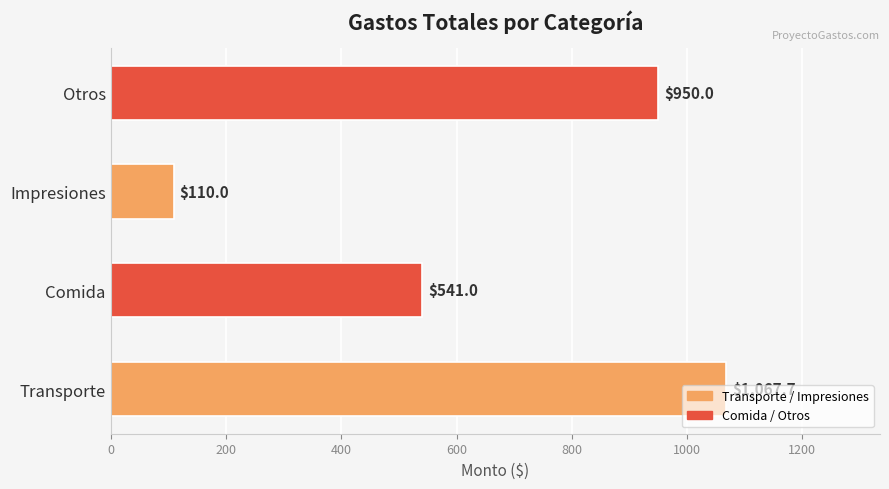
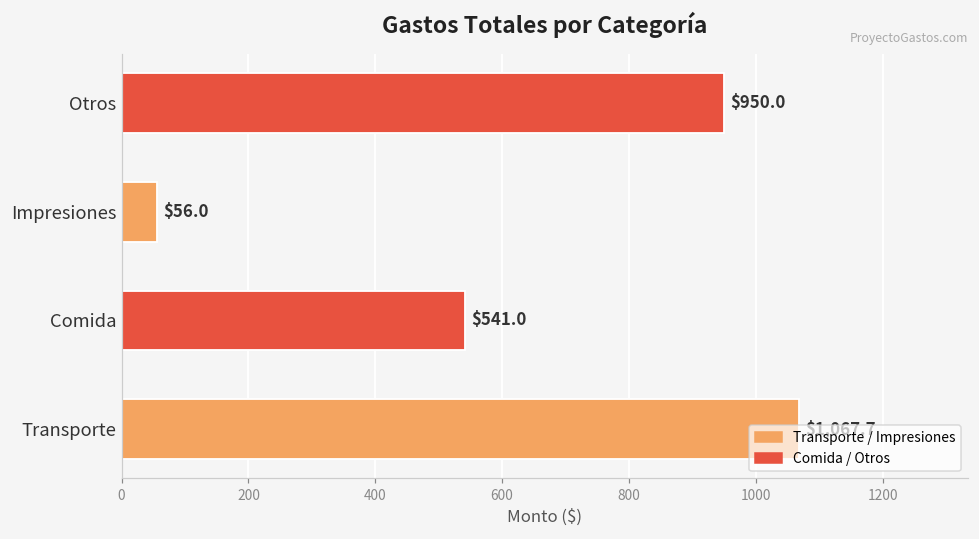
Impresiones: $110.0 -> $56.0
